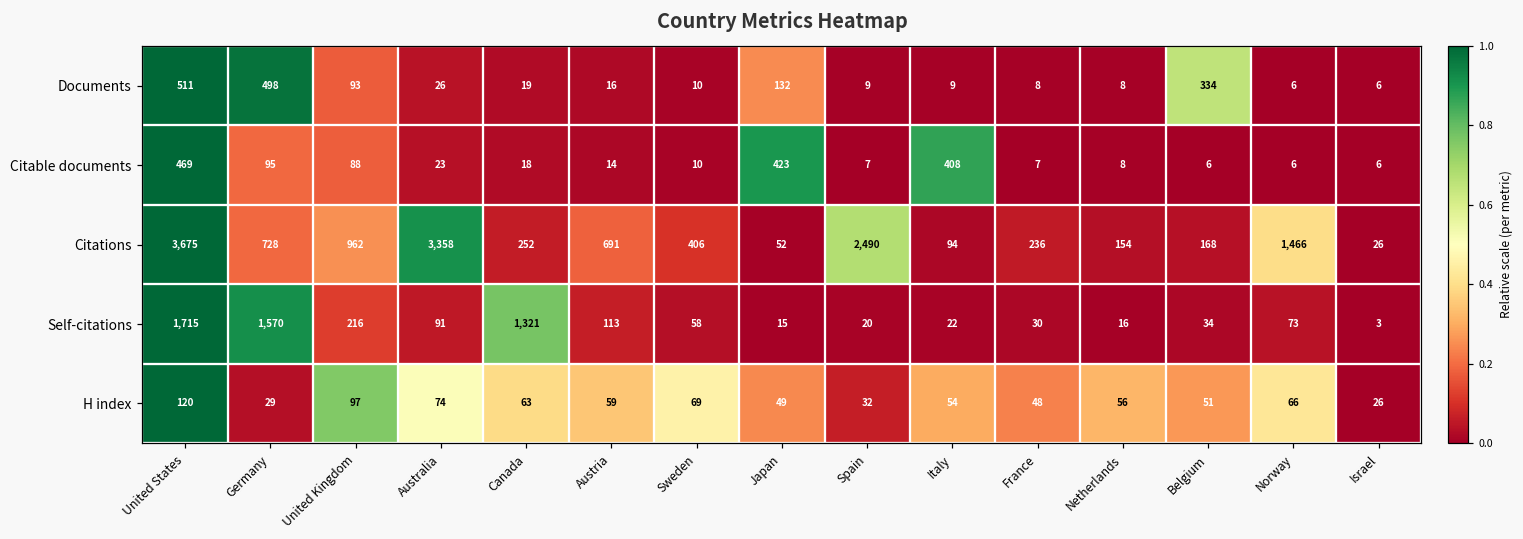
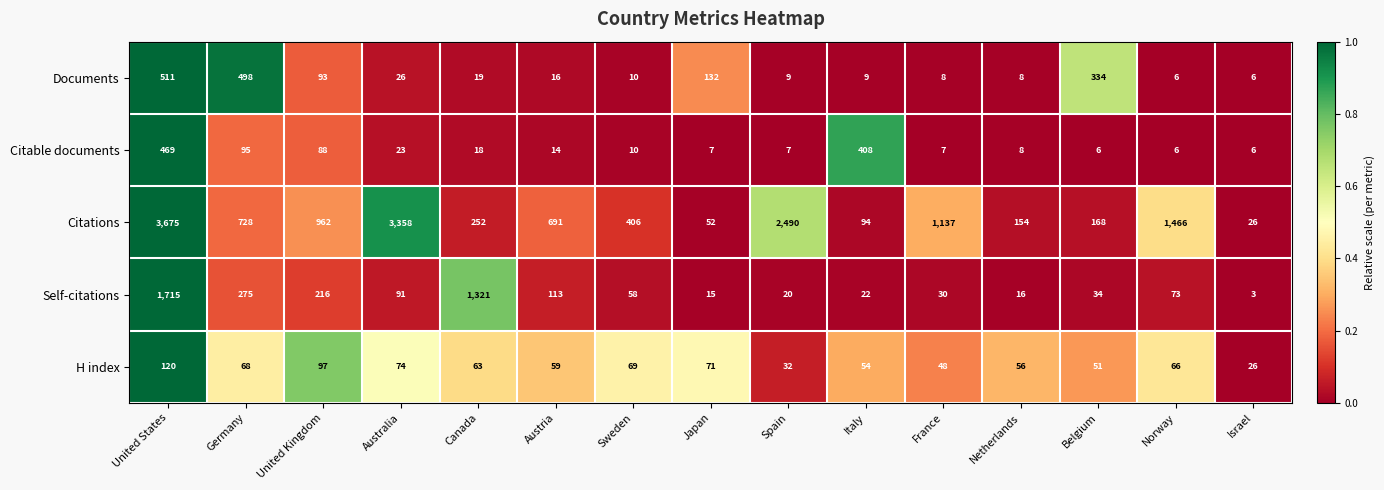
Citable documents, Japan: 423 -> 7
Citations, France: 236 -> 1,137
Self-citations, Germany: 1,570 -> 275
H index, Germany: 29 -> 68
H index, Japan: 49 -> 71
